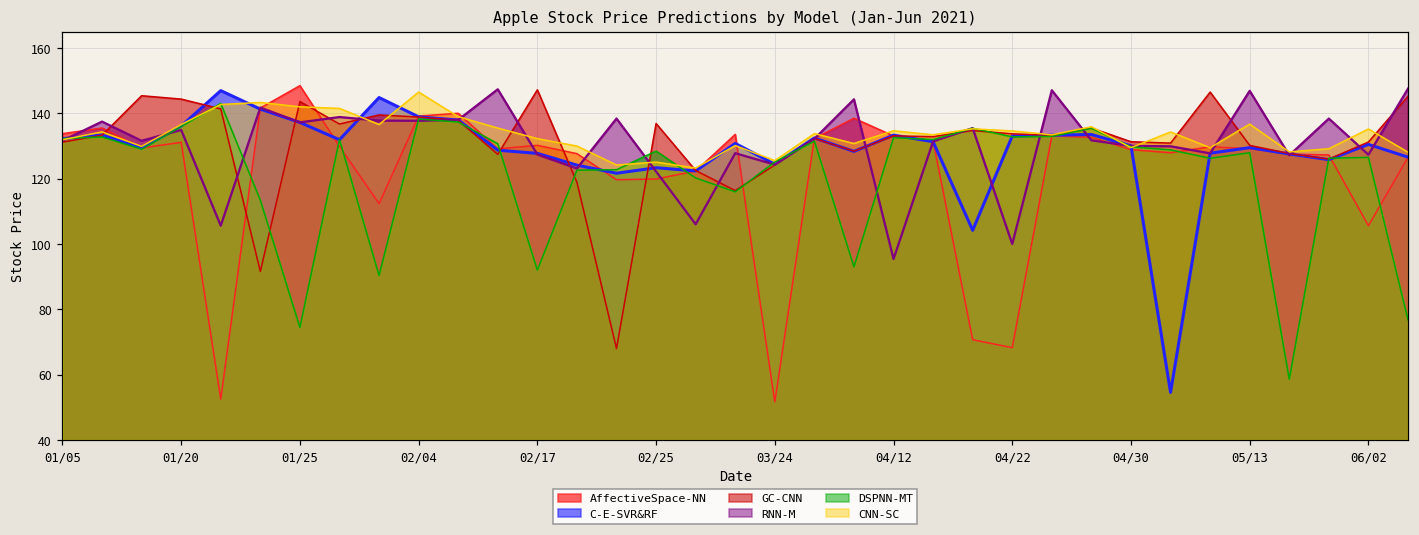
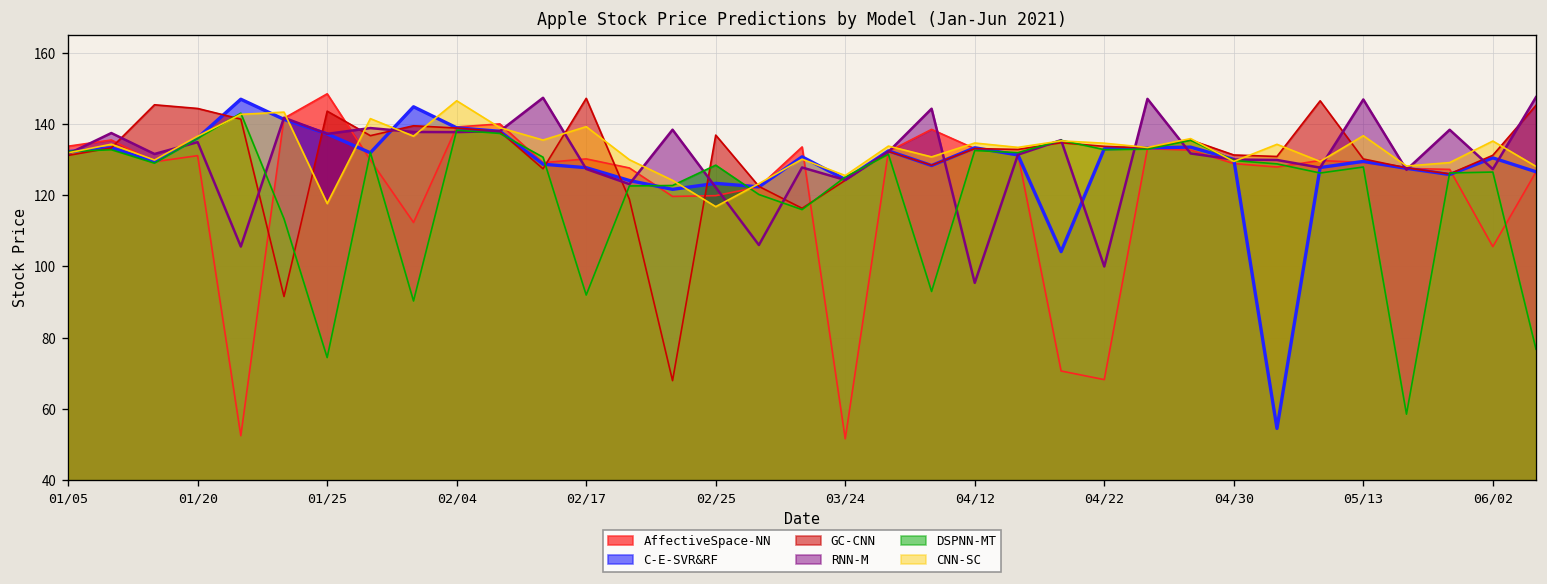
CNN-SC, 01/25: 142 -> 118
CNN-SC, 02/17: 132 -> 139
CNN-SC, 02/25: 125 -> 117
